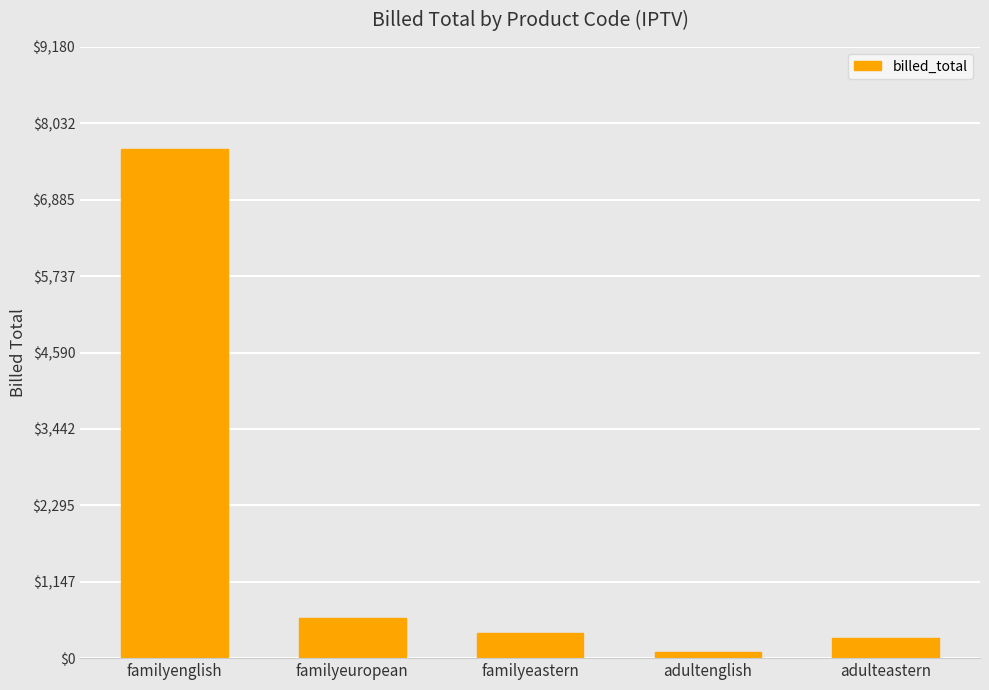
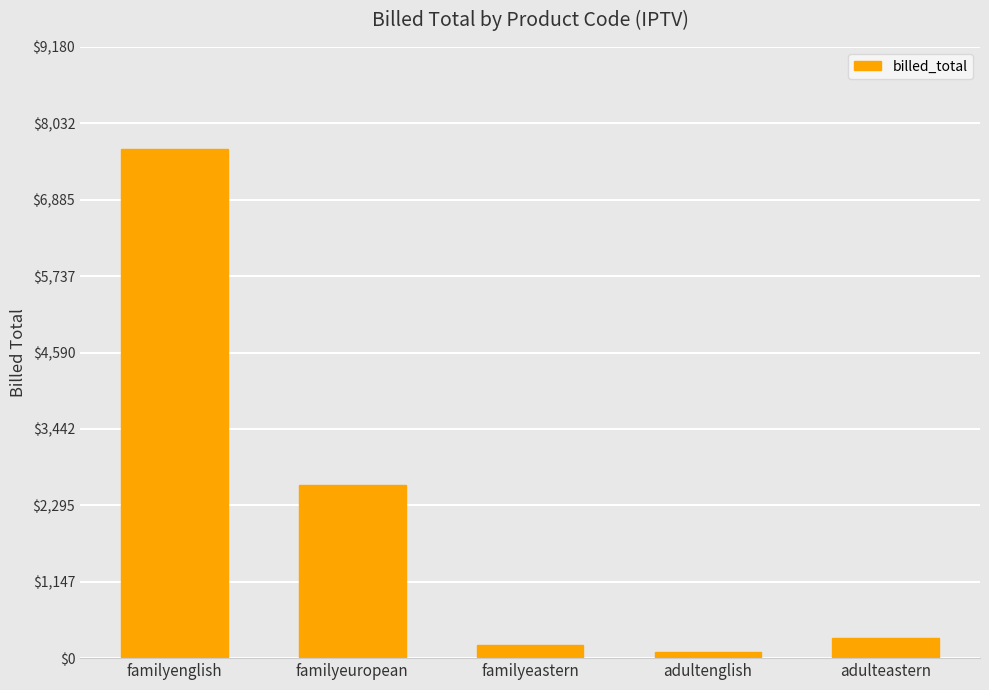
familyeuropean: $600 -> $2,600
familyeastern: $400 -> $200
